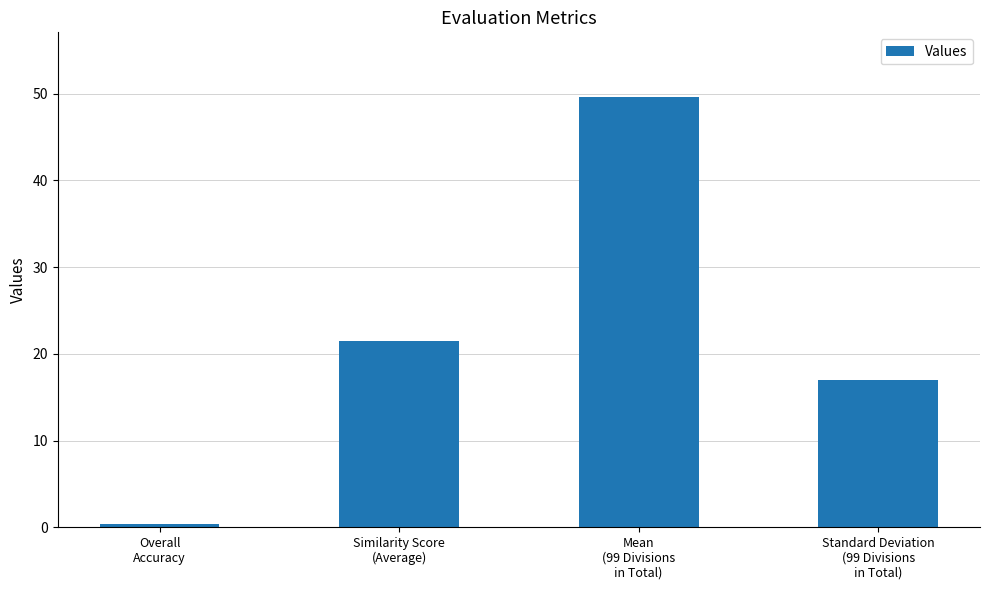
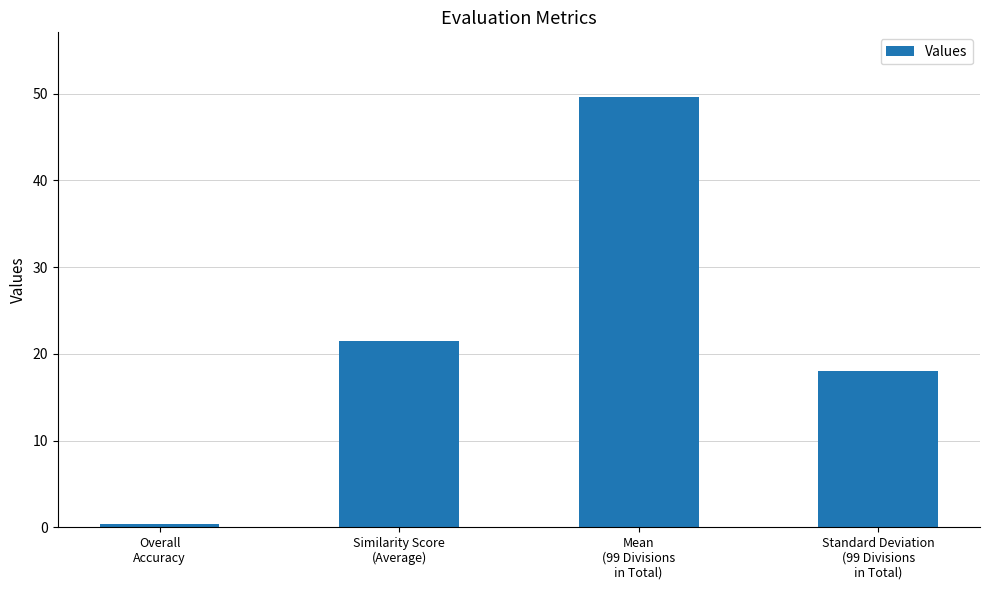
Standard Deviation (99 Divisions in Total): 17 -> 18
